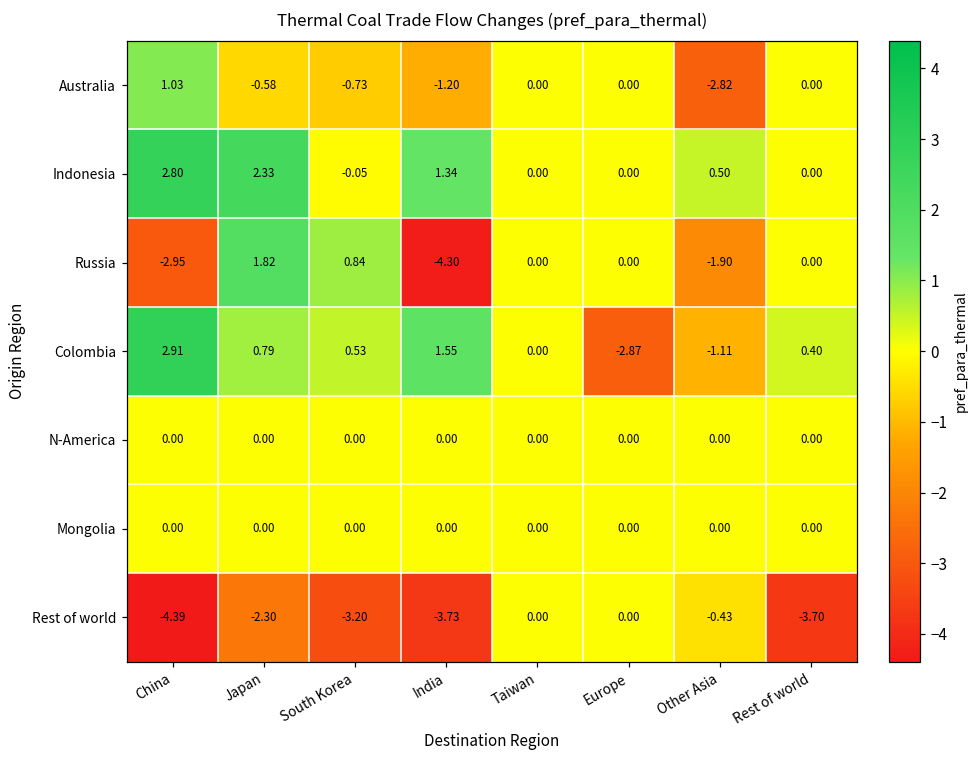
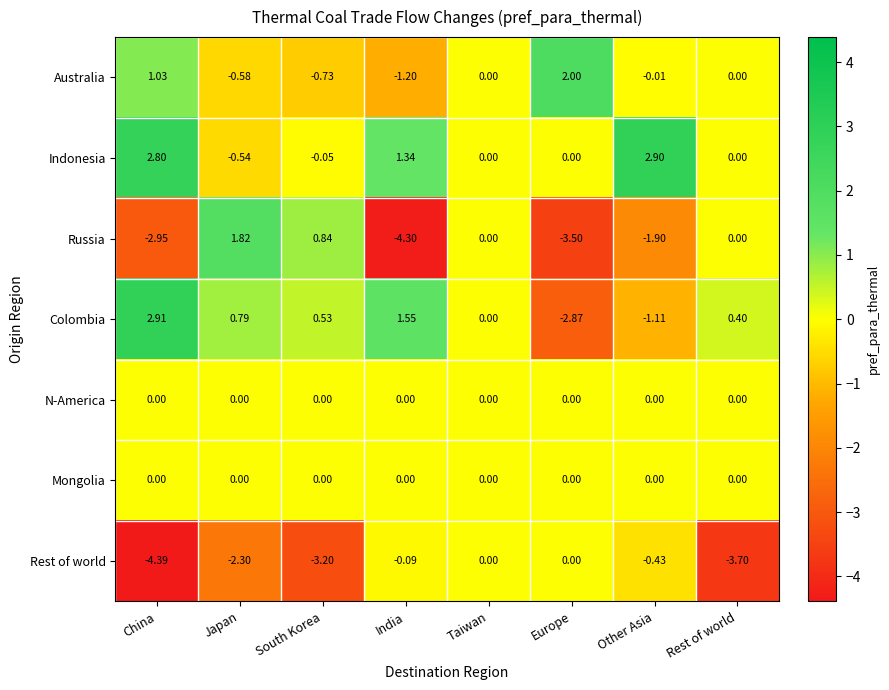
Australia, Europe: 0.00 -> 2.00
Australia, Other Asia: -2.82 -> -0.01
Indonesia, Japan: 2.33 -> -0.54
Indonesia, Other Asia: 0.50 -> 2.90
Russia, Europe: 0.00 -> -3.50
Rest of world, India: -3.73 -> -0.09
